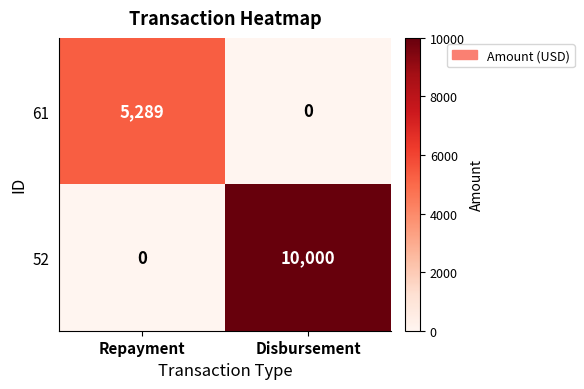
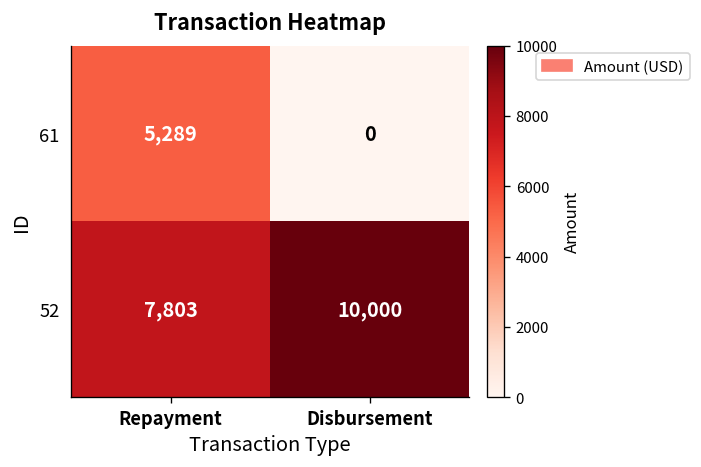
52, Repayment: 0 -> 7,803
